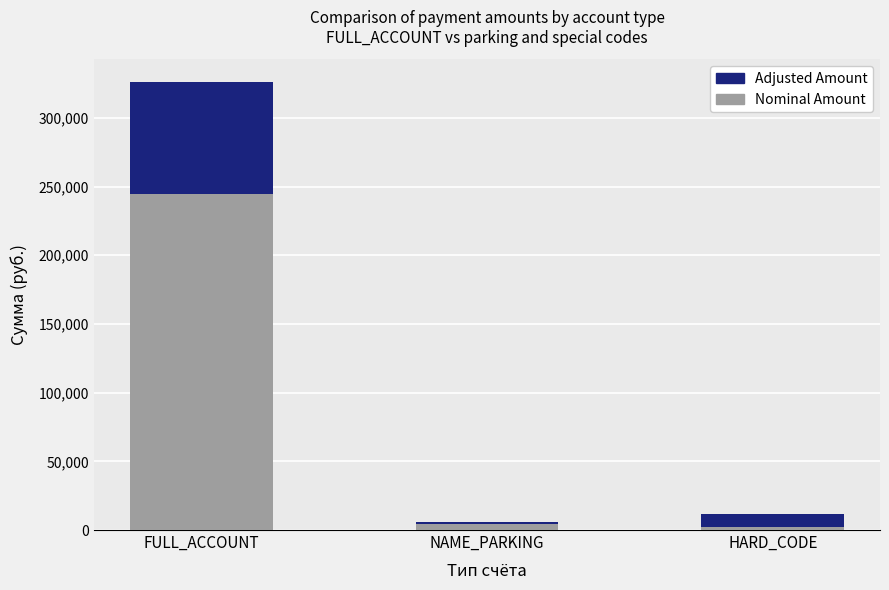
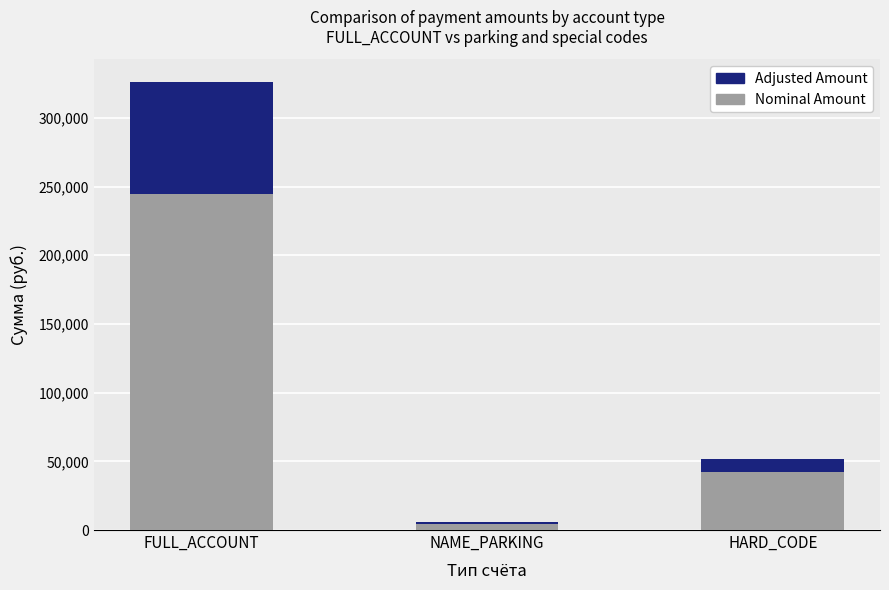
Nominal Amount, HARD_CODE: 2,000 -> 42,000
